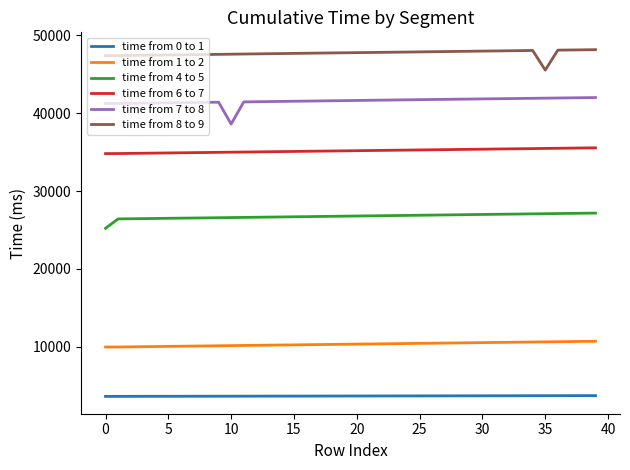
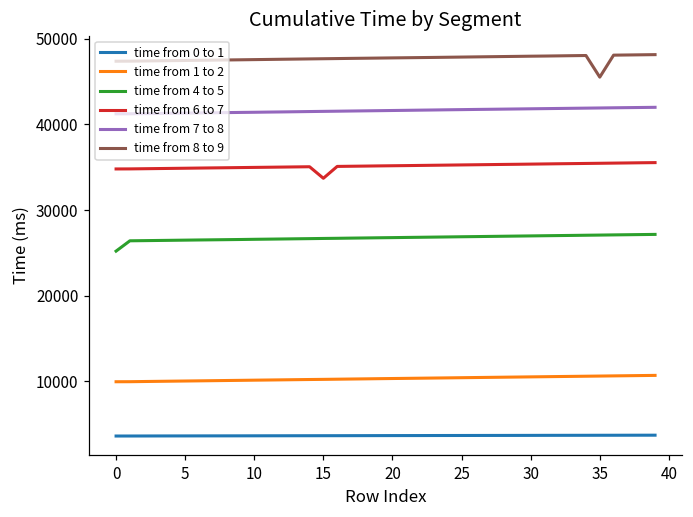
time from 7 to 8, 10: 39000 -> 41000
time from 6 to 7, 15: 35000 -> 34000
